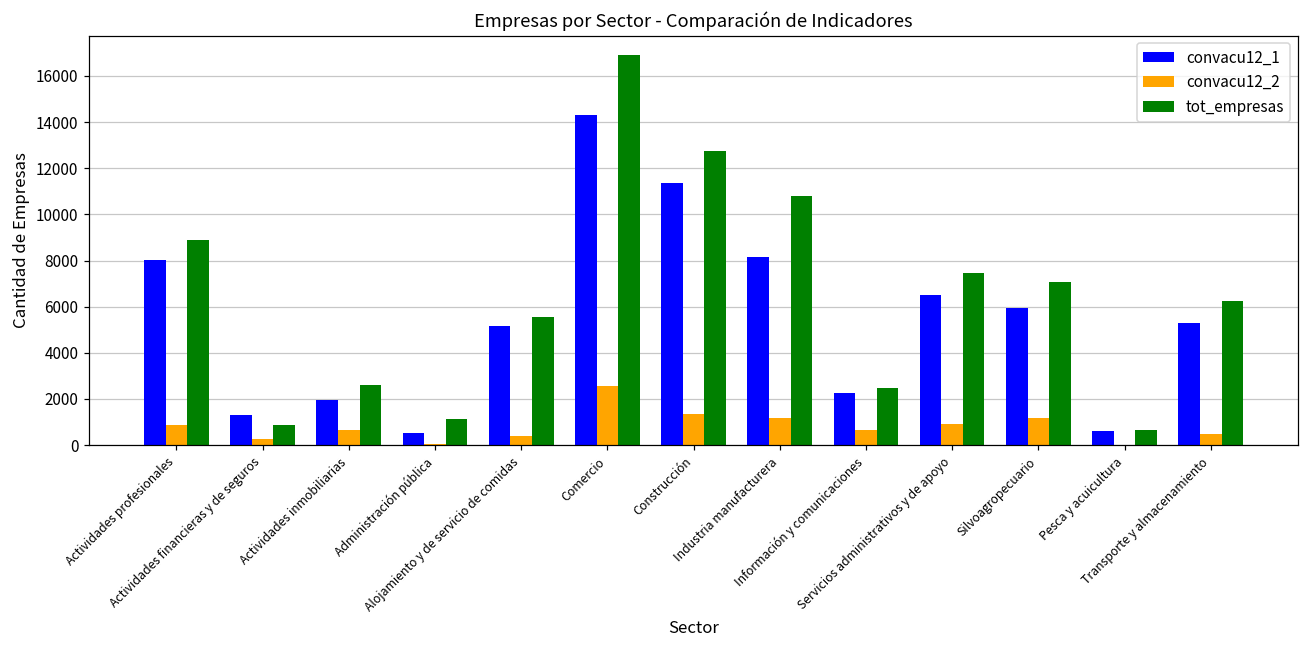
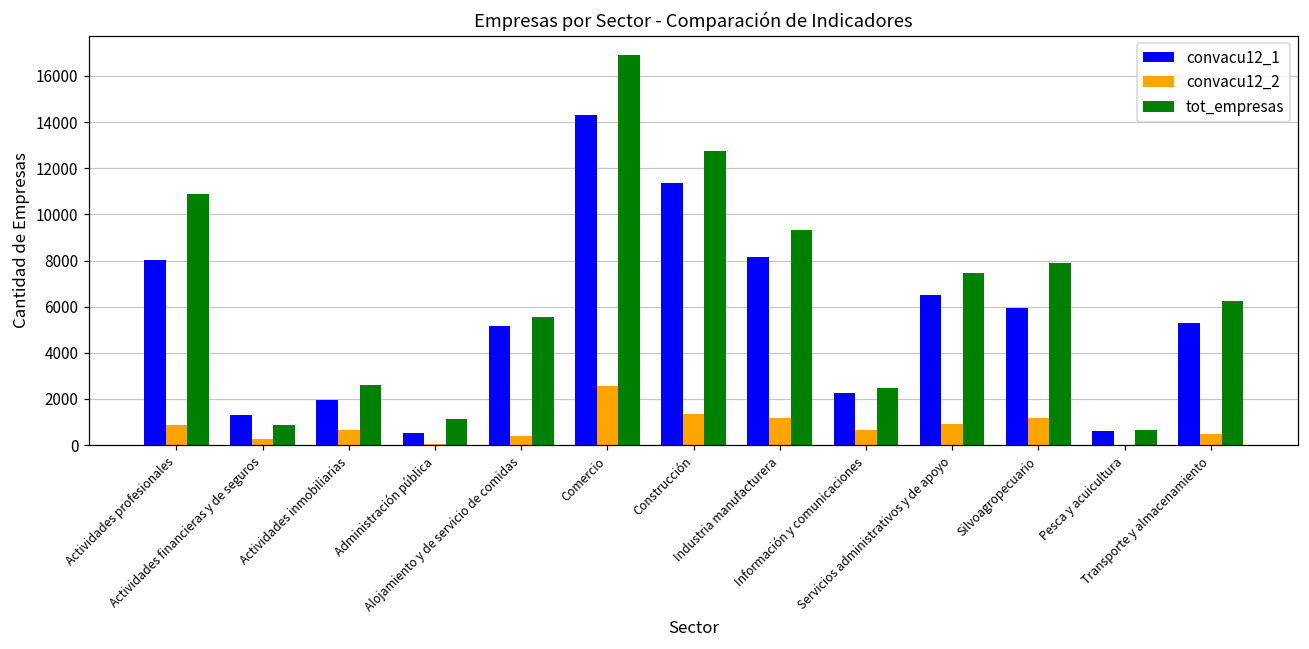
tot_empresas, Actividades profesionales: 8900 -> 10900
tot_empresas, Industria manufacturera: 10800 -> 9300
tot_empresas, Silvoagropecuario: 7100 -> 7900
